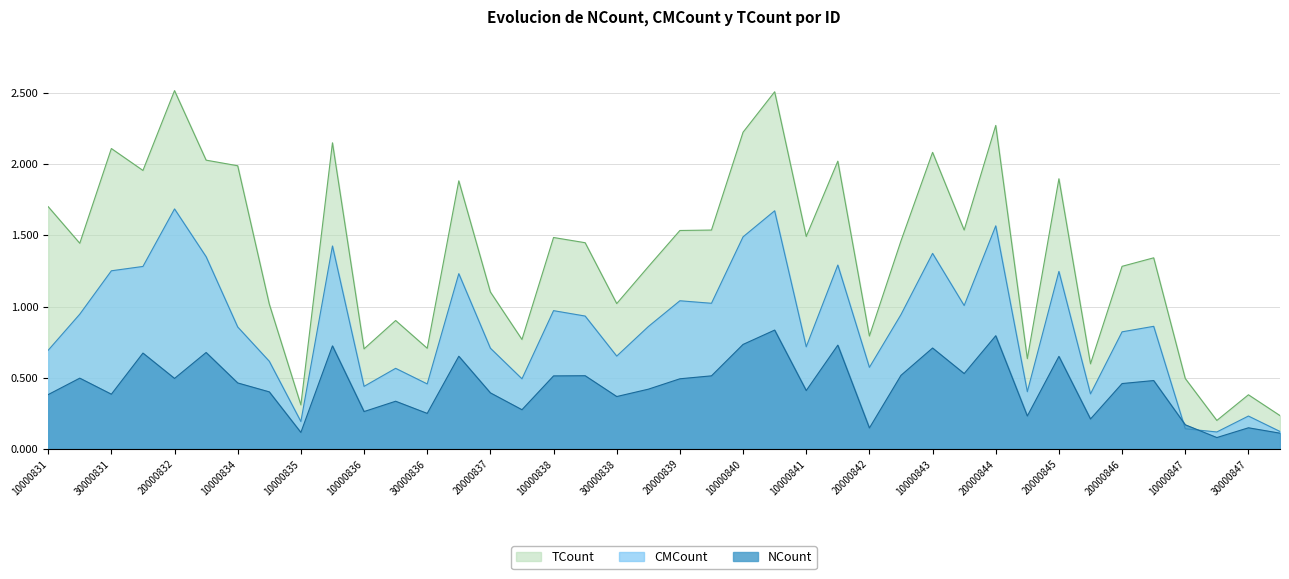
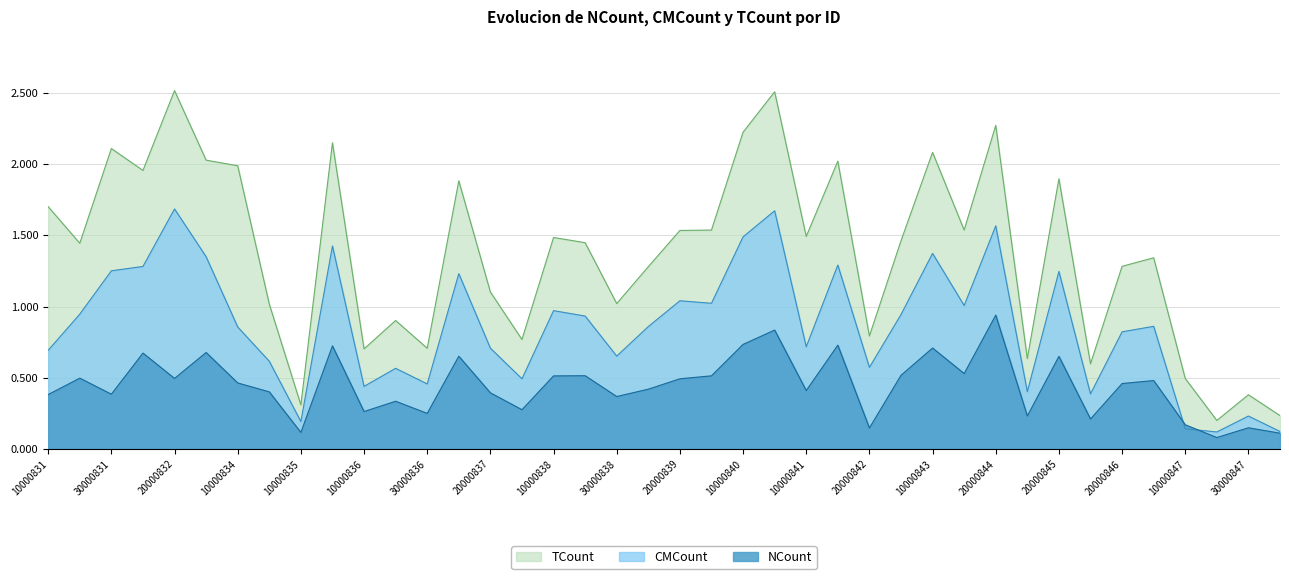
NCount, 20000844: 0.80 -> 0.94
